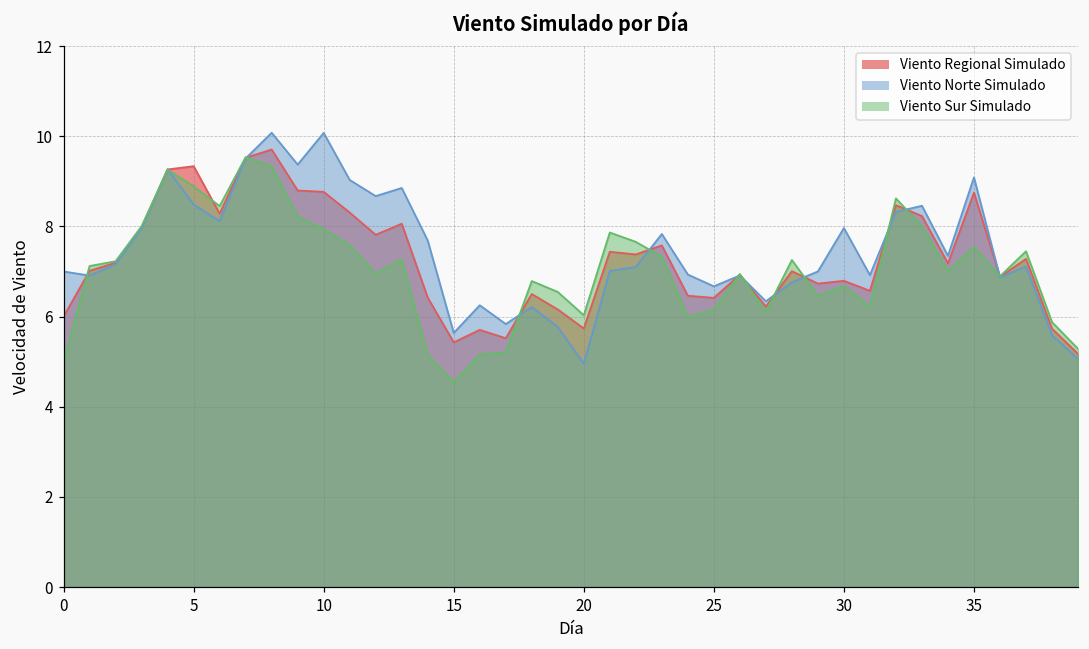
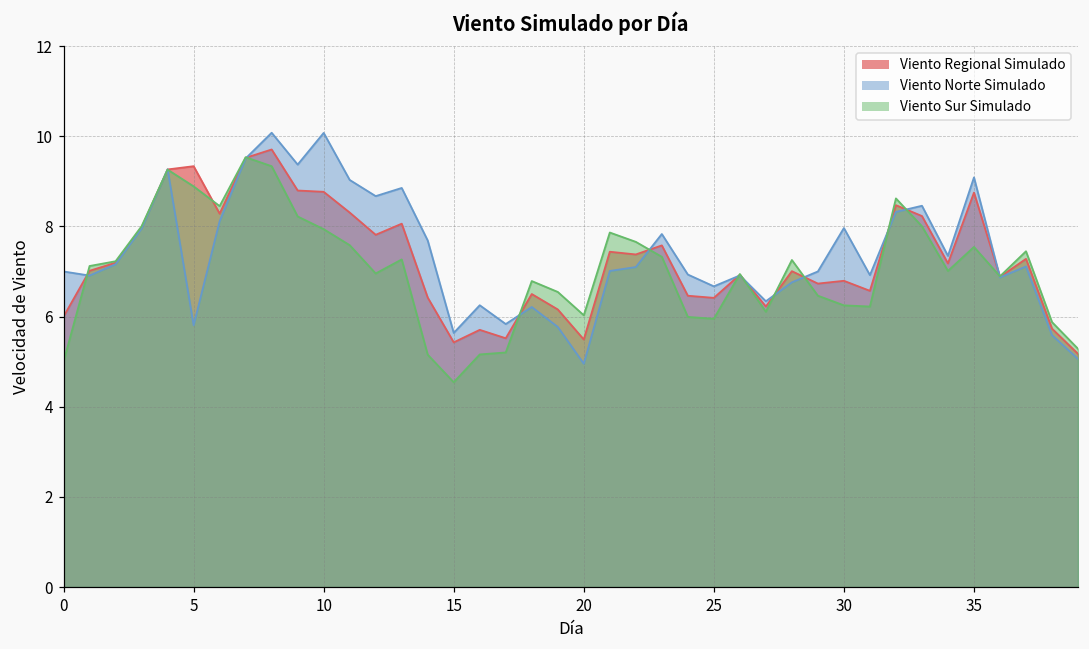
Viento Norte Simulado, 5: 8.5 -> 5.8
Viento Regional Simulado, 20: 5.7 -> 5.5
Viento Sur Simulado, 25: 6.2 -> 6.0
Viento Sur Simulado, 30: 6.7 -> 6.2
